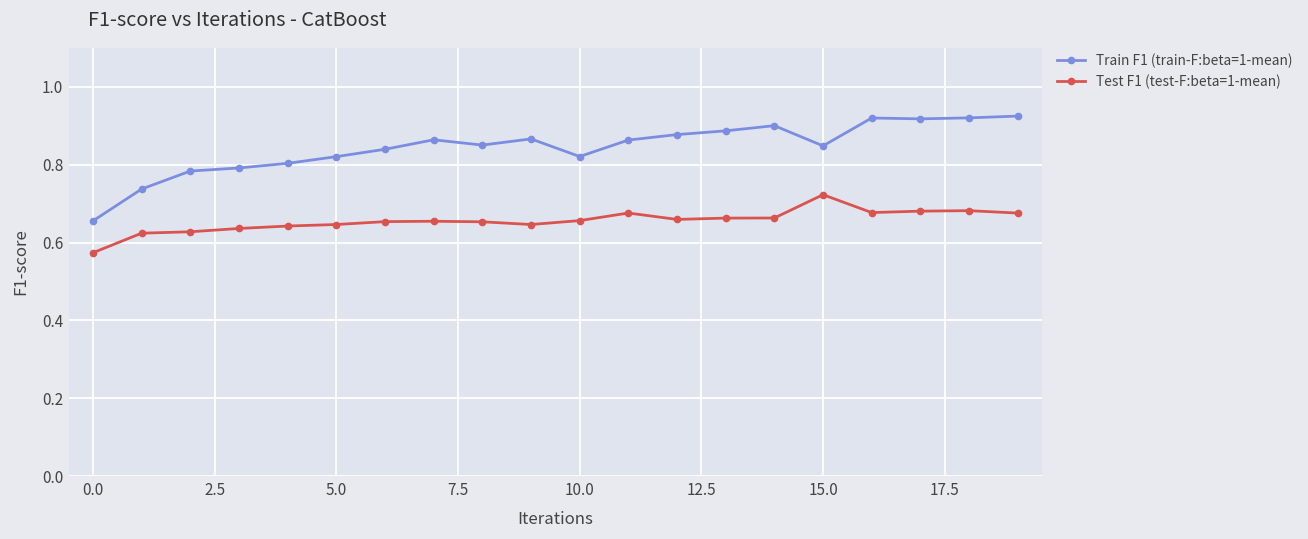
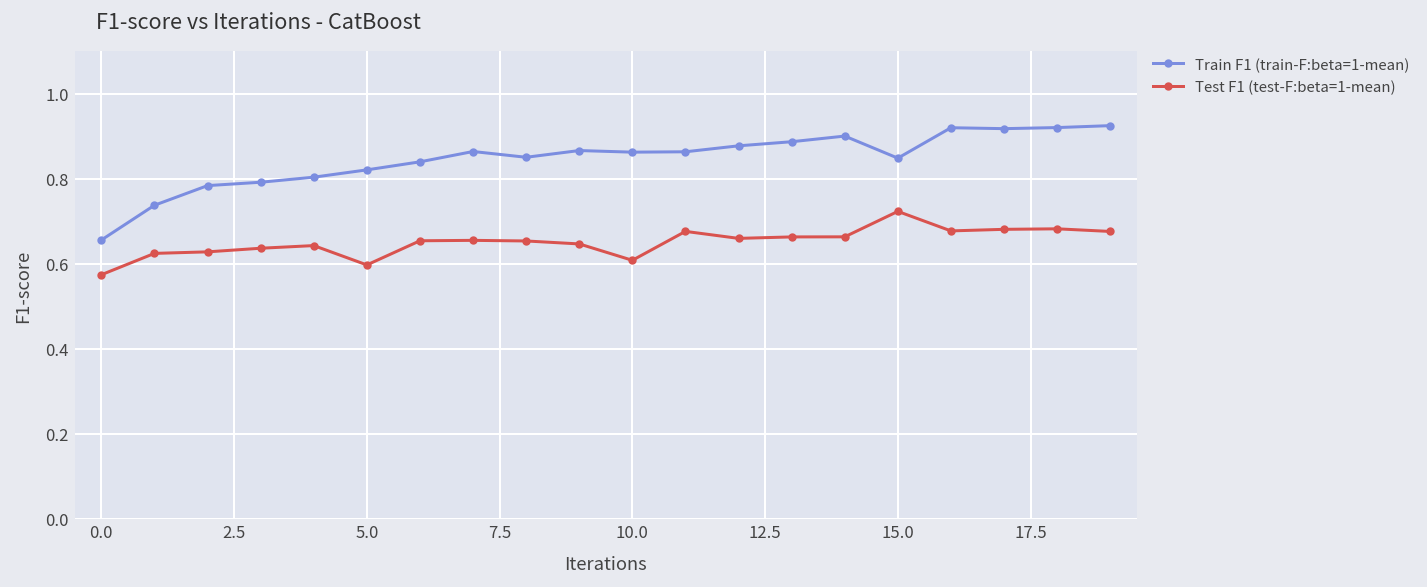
Test F1 (test-F:beta=1-mean), 5.0: 0.65 -> 0.60
Train F1 (train-F:beta=1-mean), 10.0: 0.82 -> 0.86
Test F1 (test-F:beta=1-mean), 10.0: 0.66 -> 0.61
